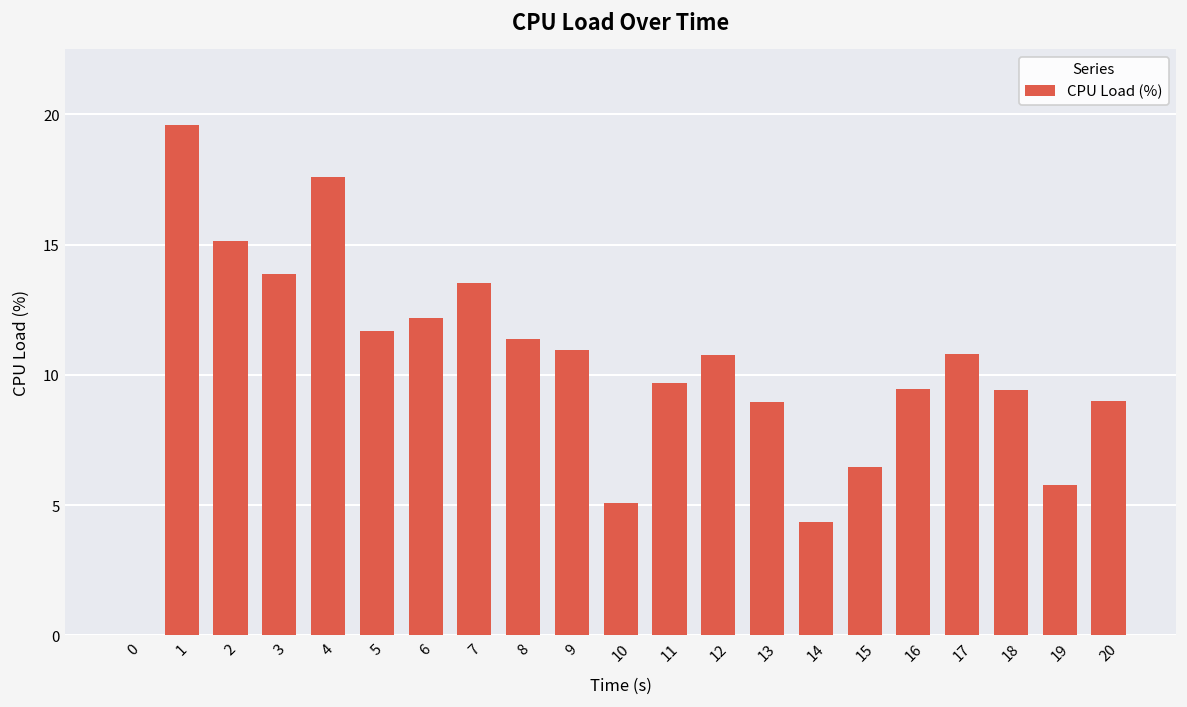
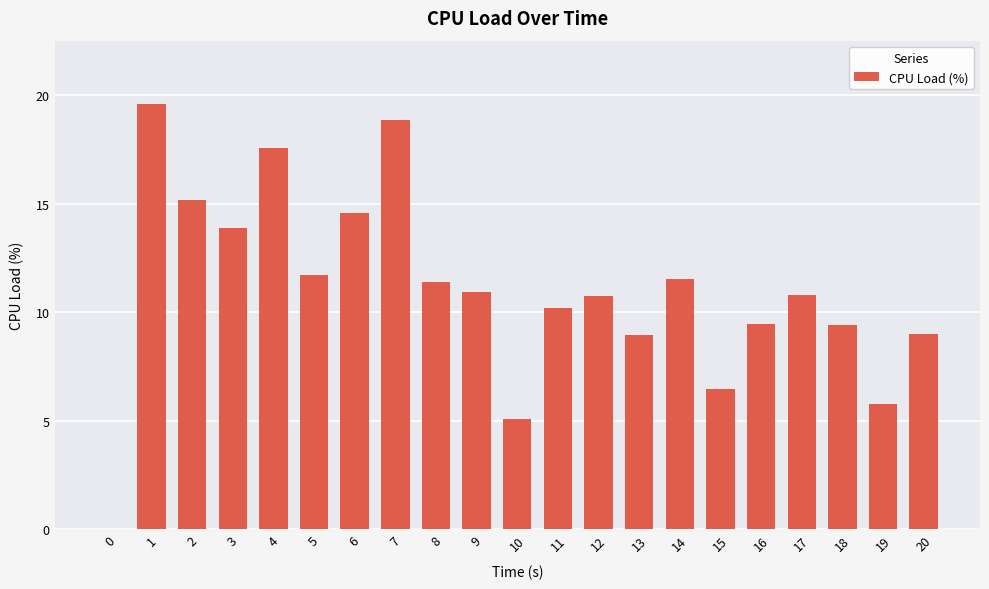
6: 12.2 -> 14.6
7: 13.5 -> 18.9
11: 9.7 -> 10.2
14: 4.4 -> 11.5
